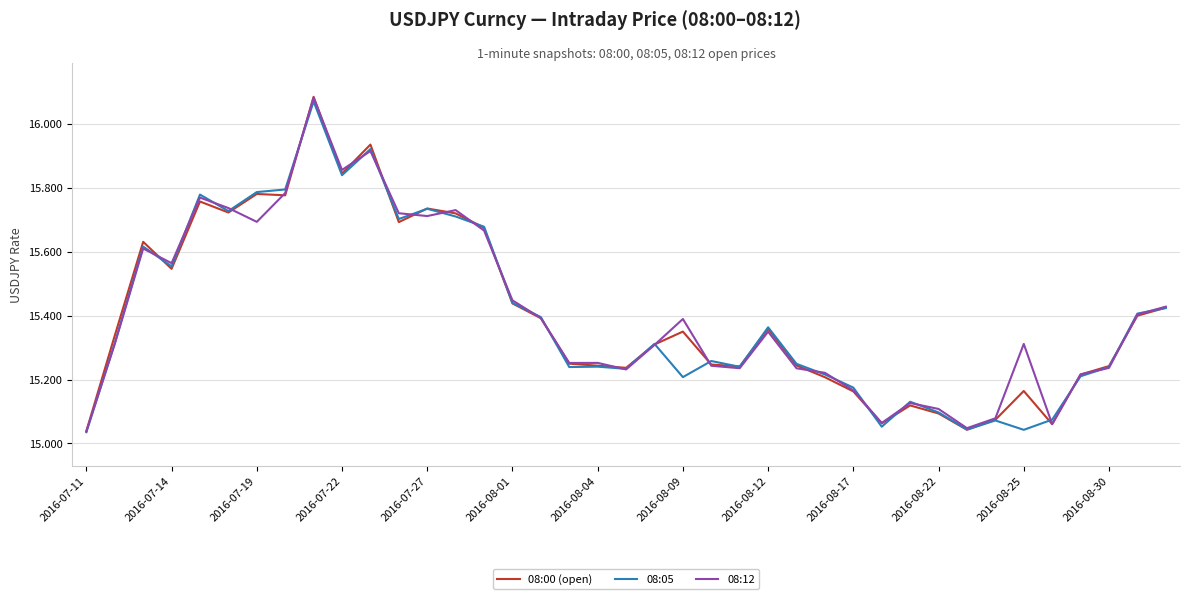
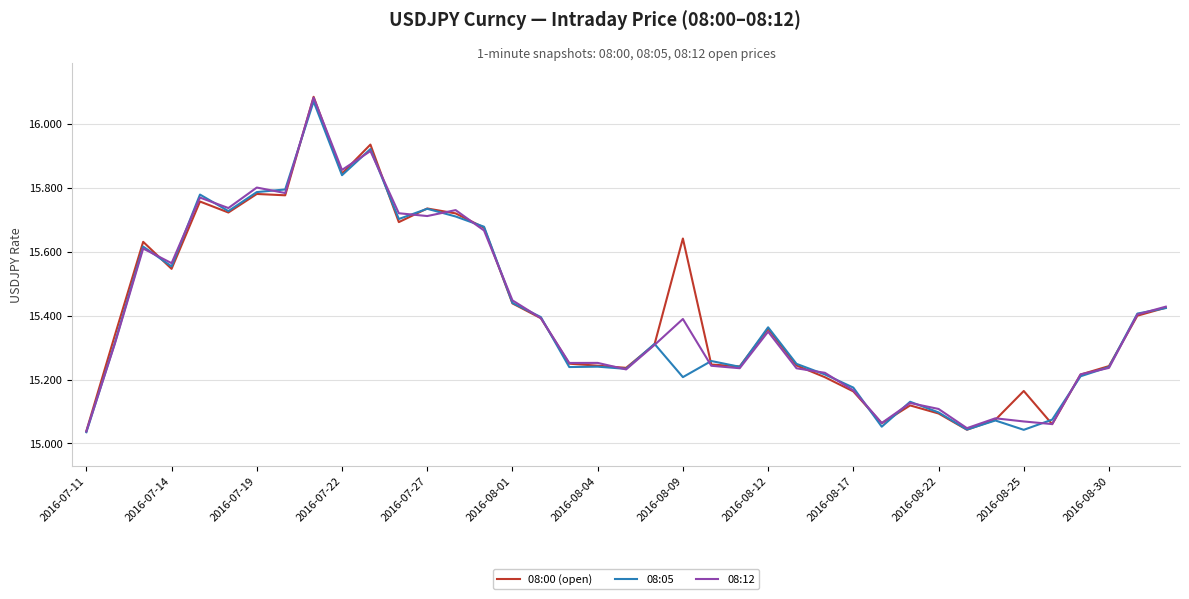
08:12, 2016-07-19: 15.69 -> 15.80
08:00 (open), 2016-08-09: 15.35 -> 15.64
08:12, 2016-08-25: 15.31 -> 15.07
